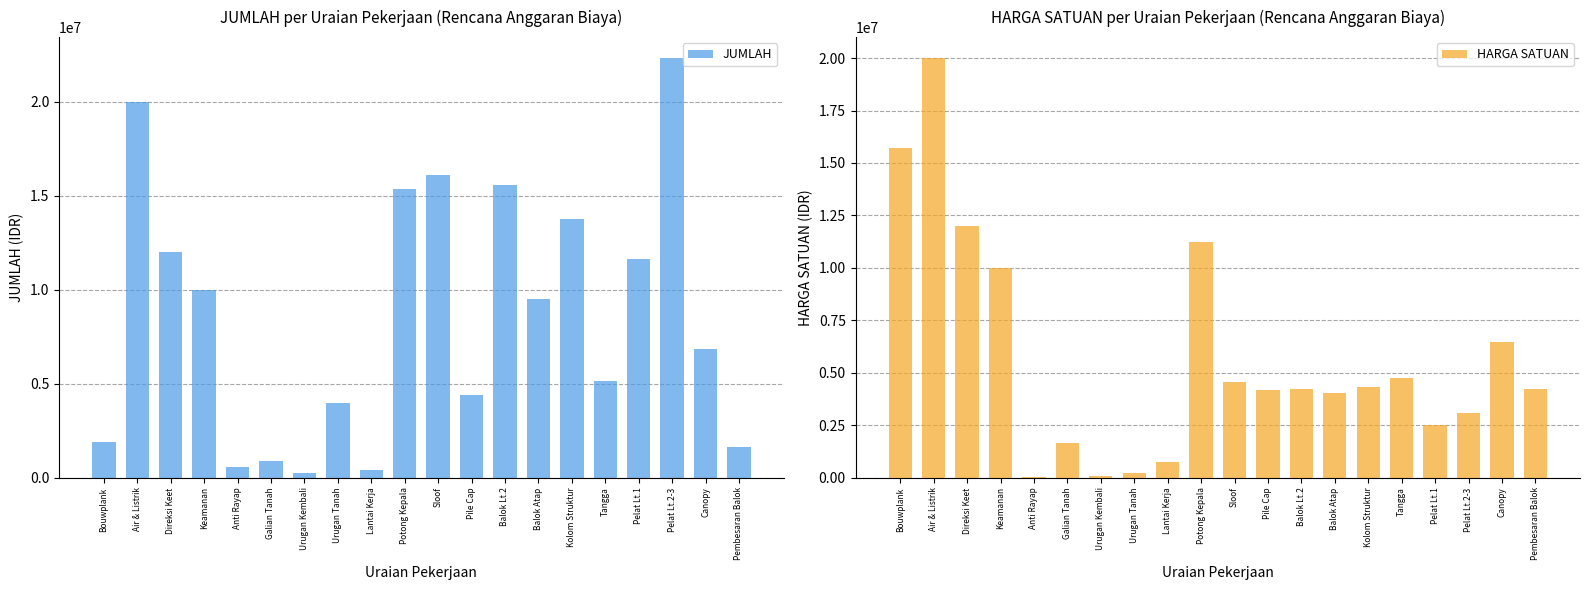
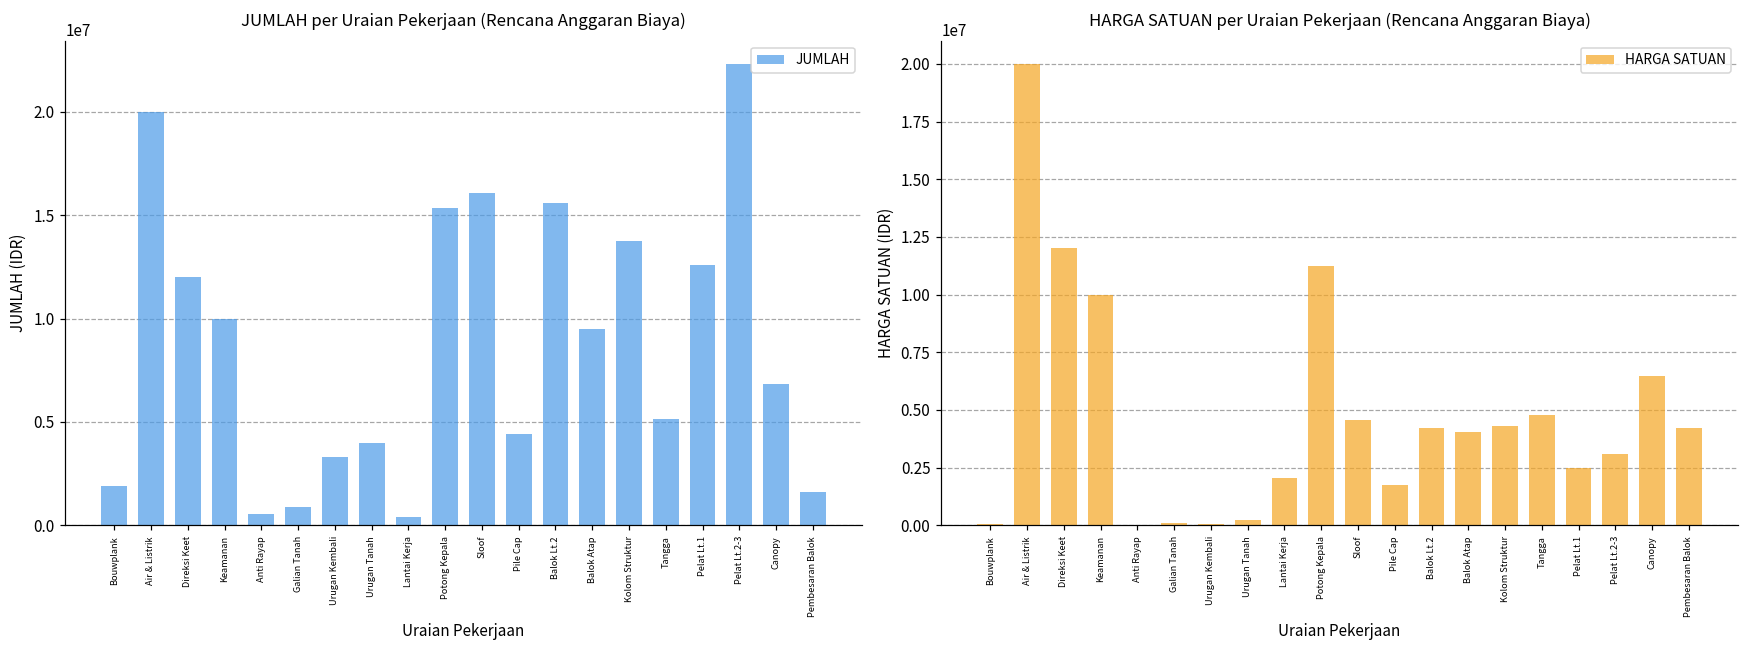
JUMLAH per Uraian Pekerjaan (Rencana Anggaran Biaya), Urugan Kembali: 200000 -> 3300000
JUMLAH per Uraian Pekerjaan (Rencana Anggaran Biaya), Pelat Lt.1: 11600000 -> 12600000
HARGA SATUAN per Uraian Pekerjaan (Rencana Anggaran Biaya), Bouwplank: 15700000 -> 0
HARGA SATUAN per Uraian Pekerjaan (Rencana Anggaran Biaya), Galian Tanah: 1600000 -> 100000
HARGA SATUAN per Uraian Pekerjaan (Rencana Anggaran Biaya), Lantai Kerja: 700000 -> 2100000
HARGA SATUAN per Uraian Pekerjaan (Rencana Anggaran Biaya), Pile Cap: 4200000 -> 1800000
